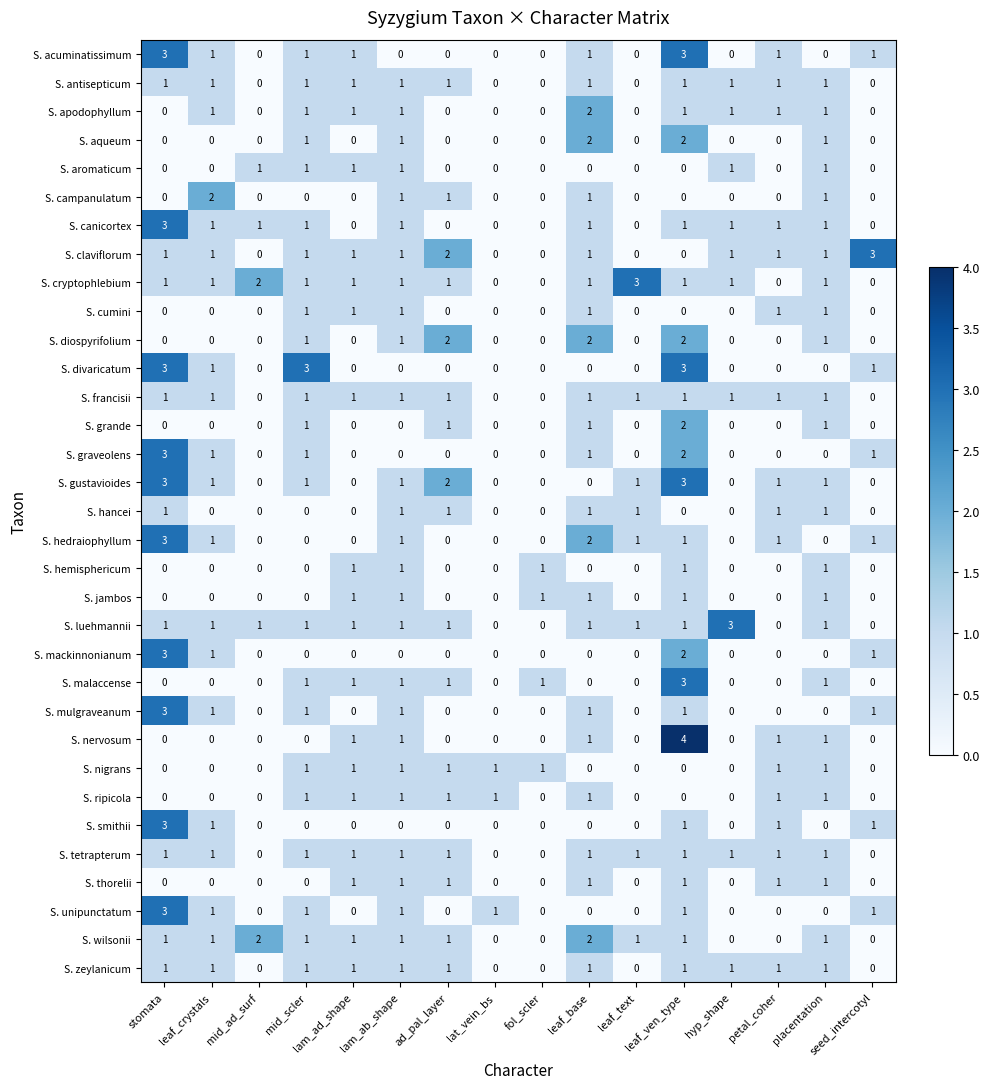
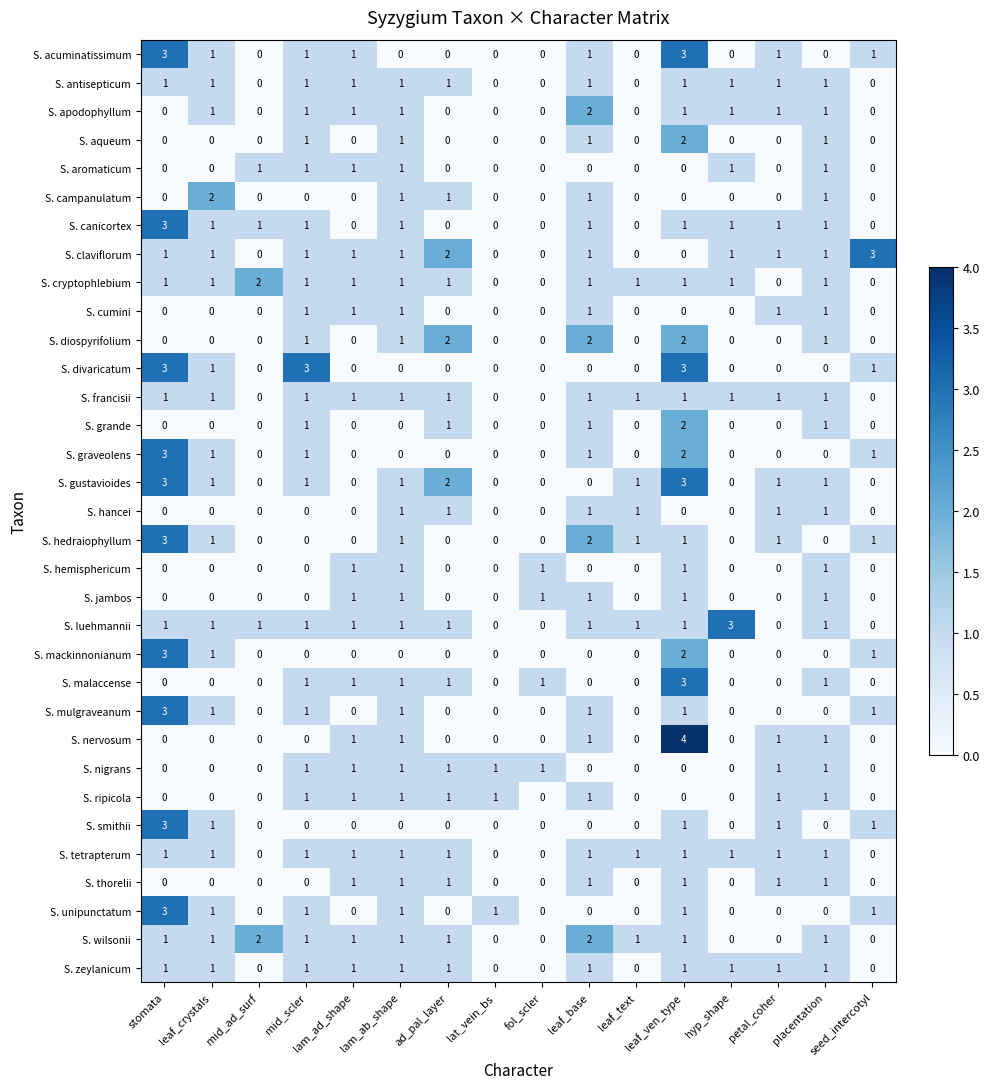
S. aqueum, leaf_base: 2 -> 1
S. cryptophlebium, leaf_text: 3 -> 1
S. hancei, stomata: 1 -> 0
